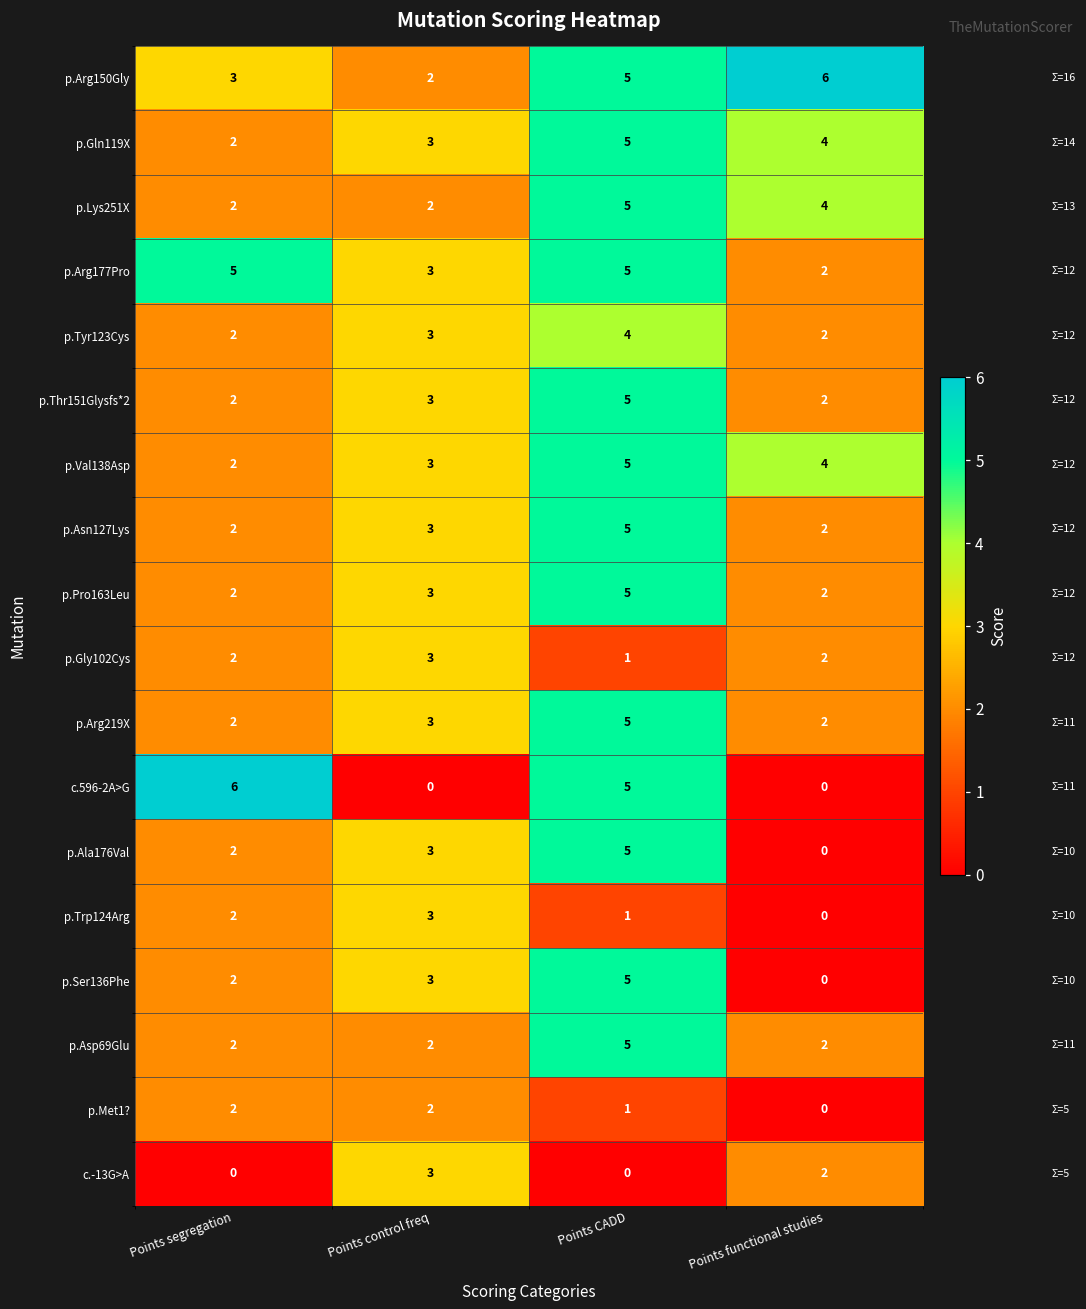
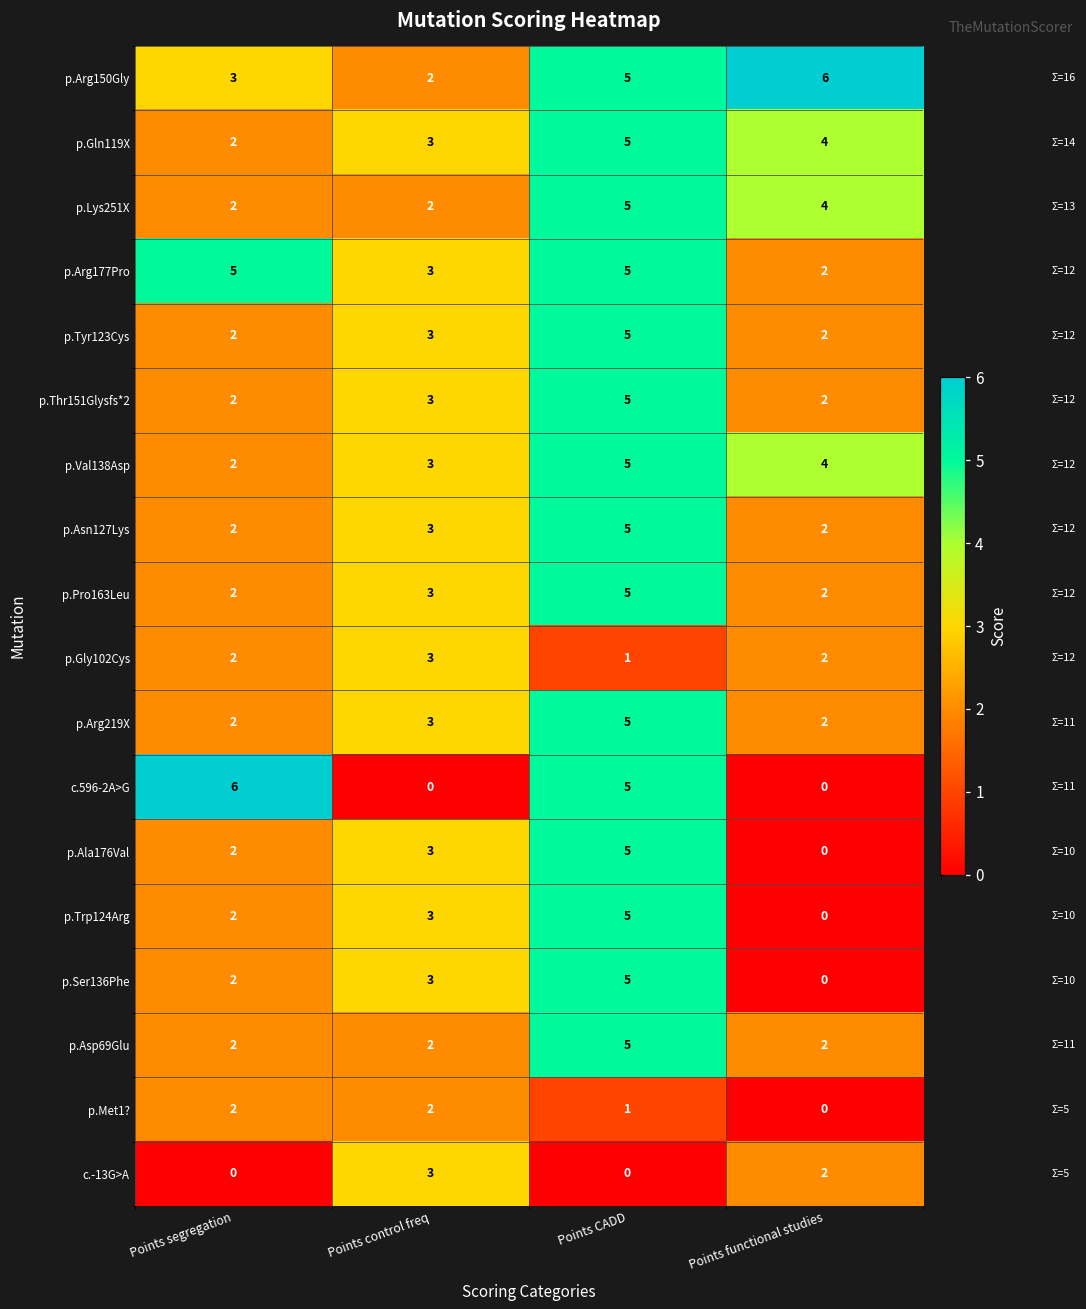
p.Tyr123Cys, Points CADD: 4 -> 5
p.Trp124Arg, Points CADD: 1 -> 5
